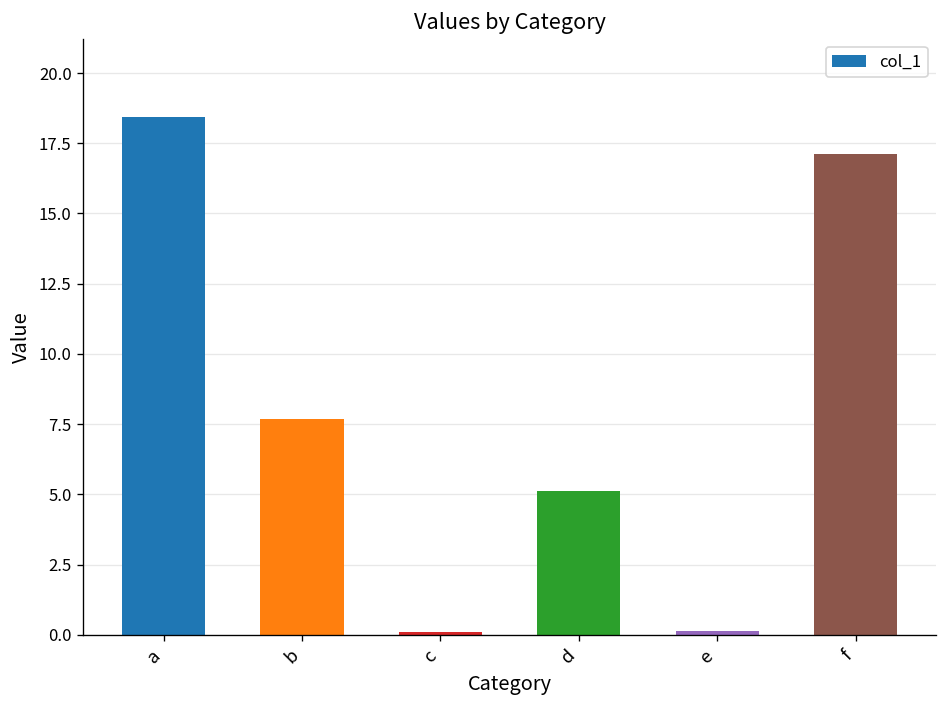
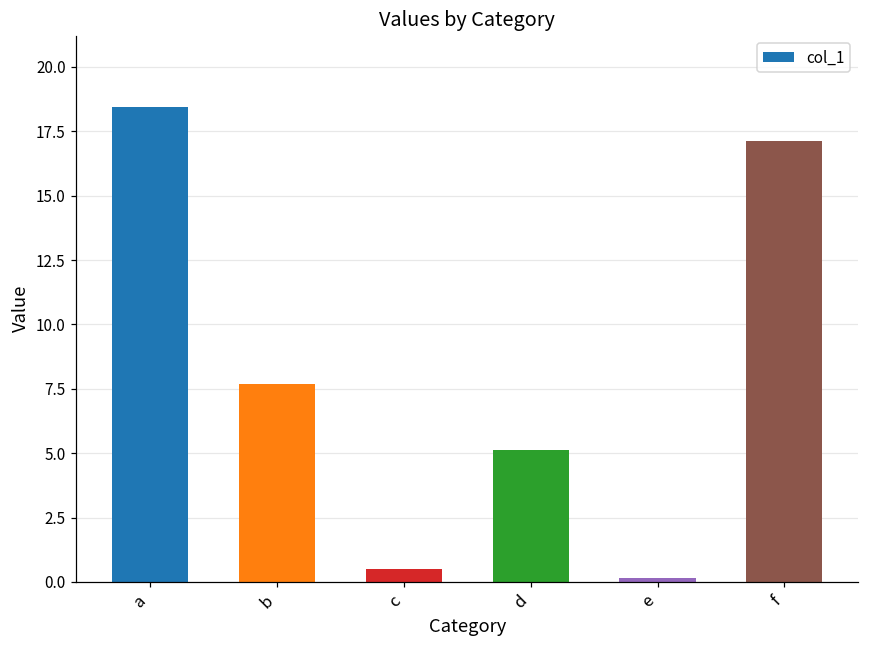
c: 0.1 -> 0.5
